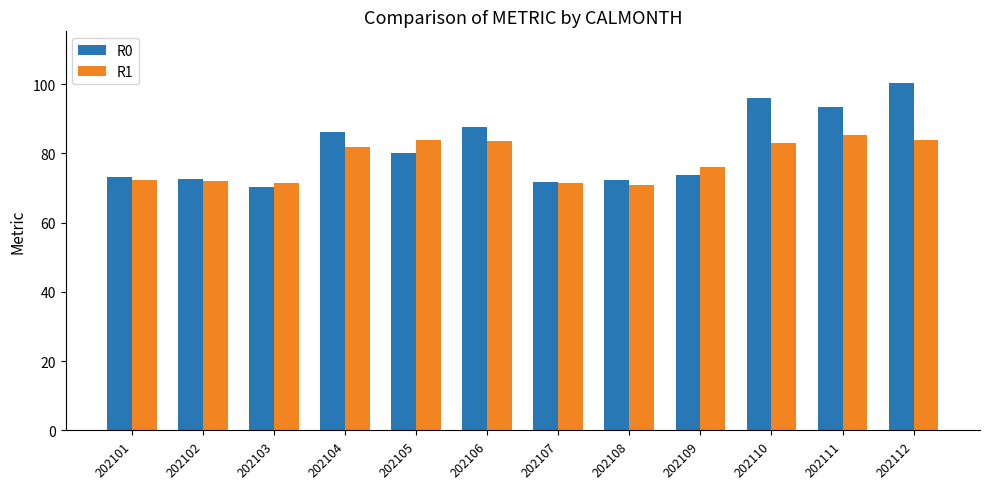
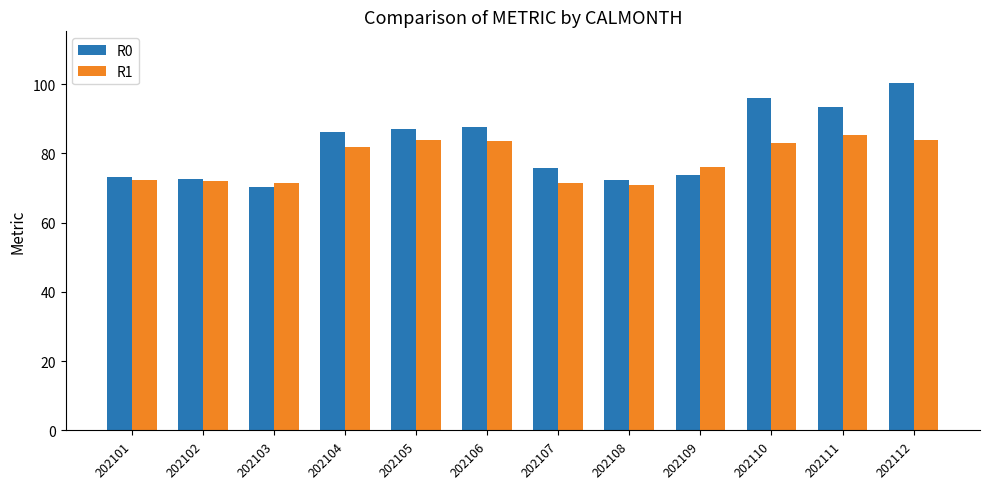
R0, 202105: 80 -> 87
R0, 202107: 72 -> 76
